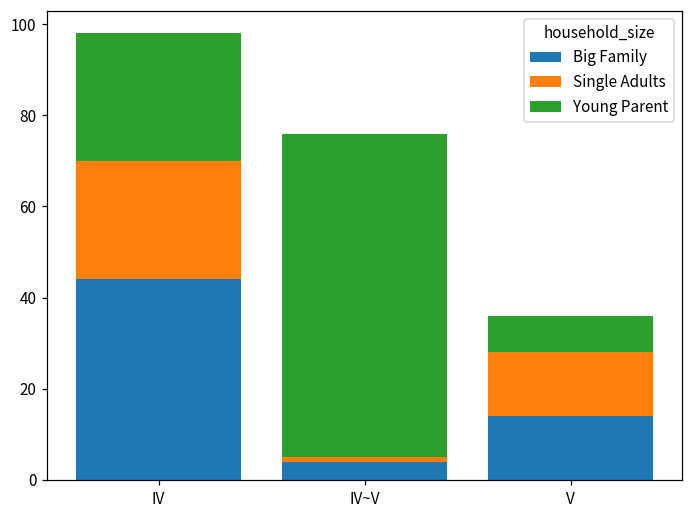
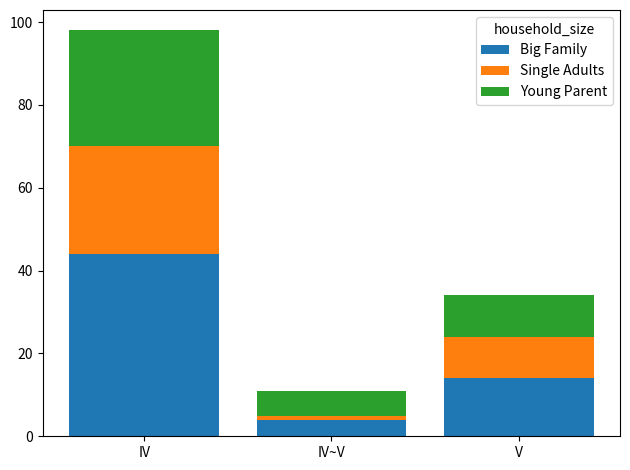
Young Parent, IV~V: 71 -> 6
Single Adults, V: 14 -> 10
Young Parent, V: 8 -> 10
